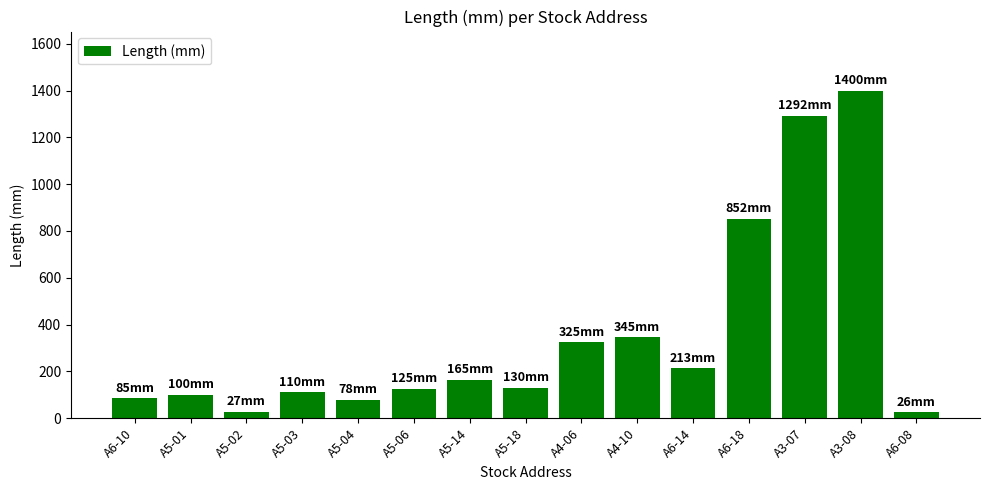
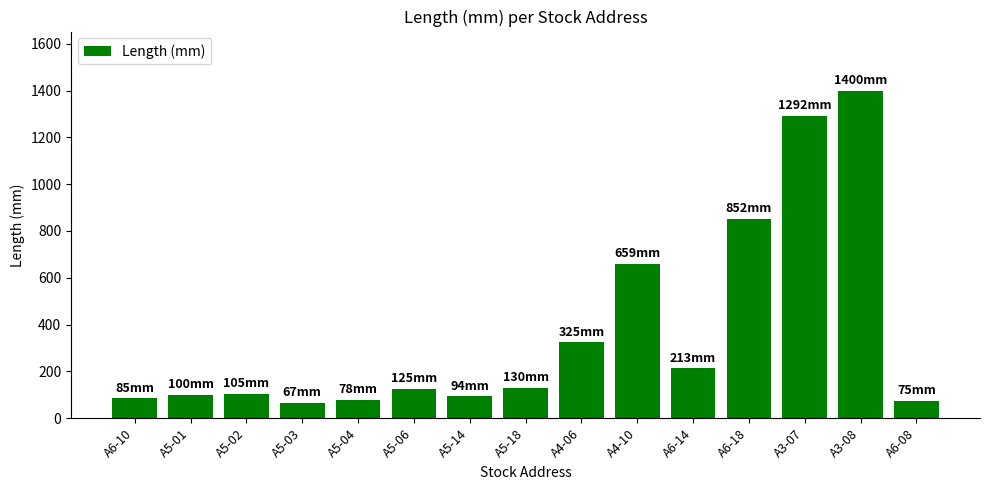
A5-02: 27 -> 105
A5-03: 110 -> 67
A5-14: 165 -> 94
A4-10: 345 -> 659
A6-08: 26 -> 75
